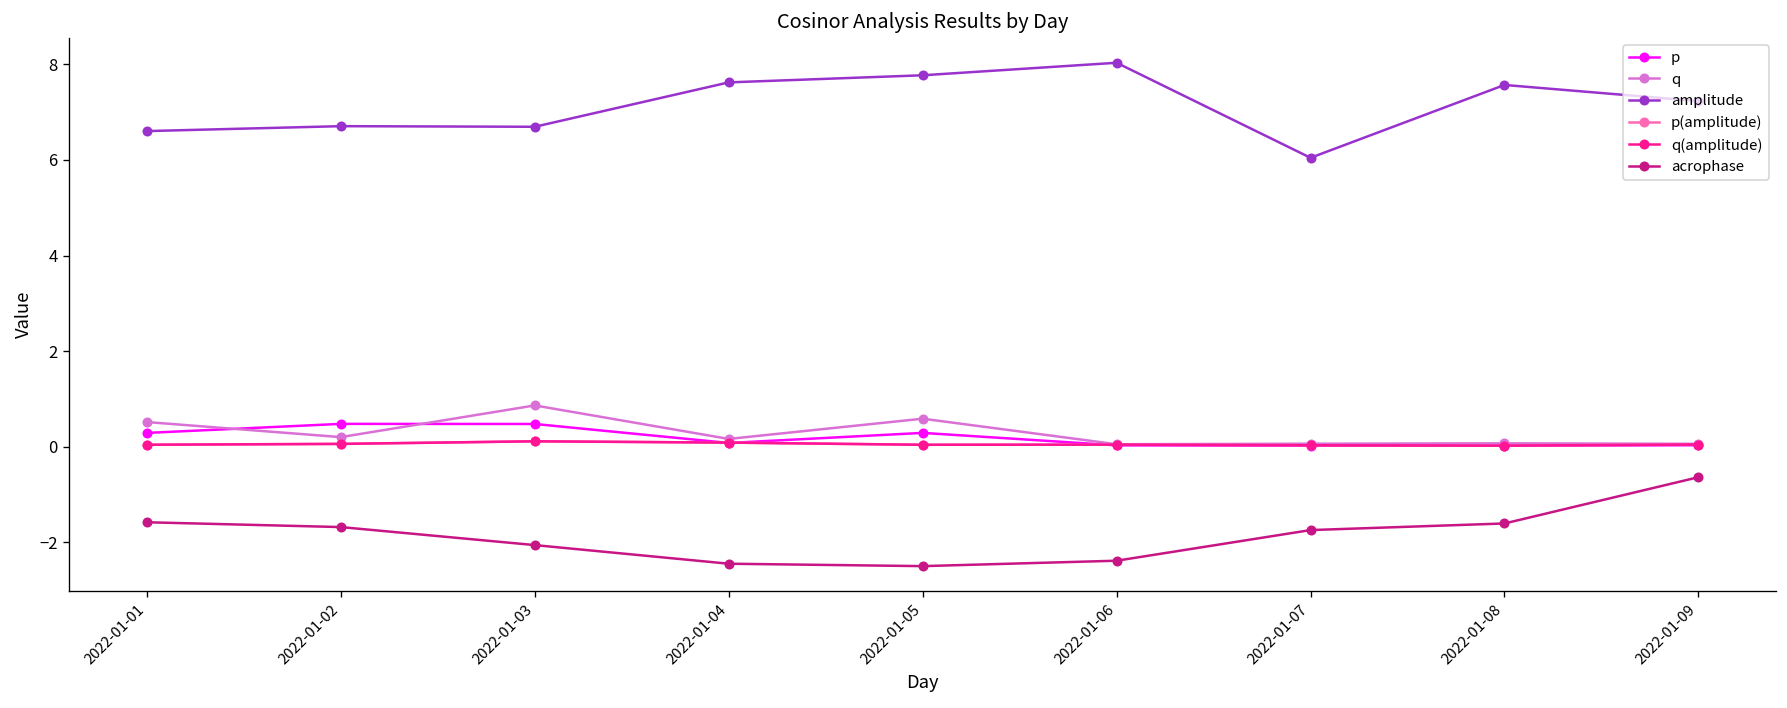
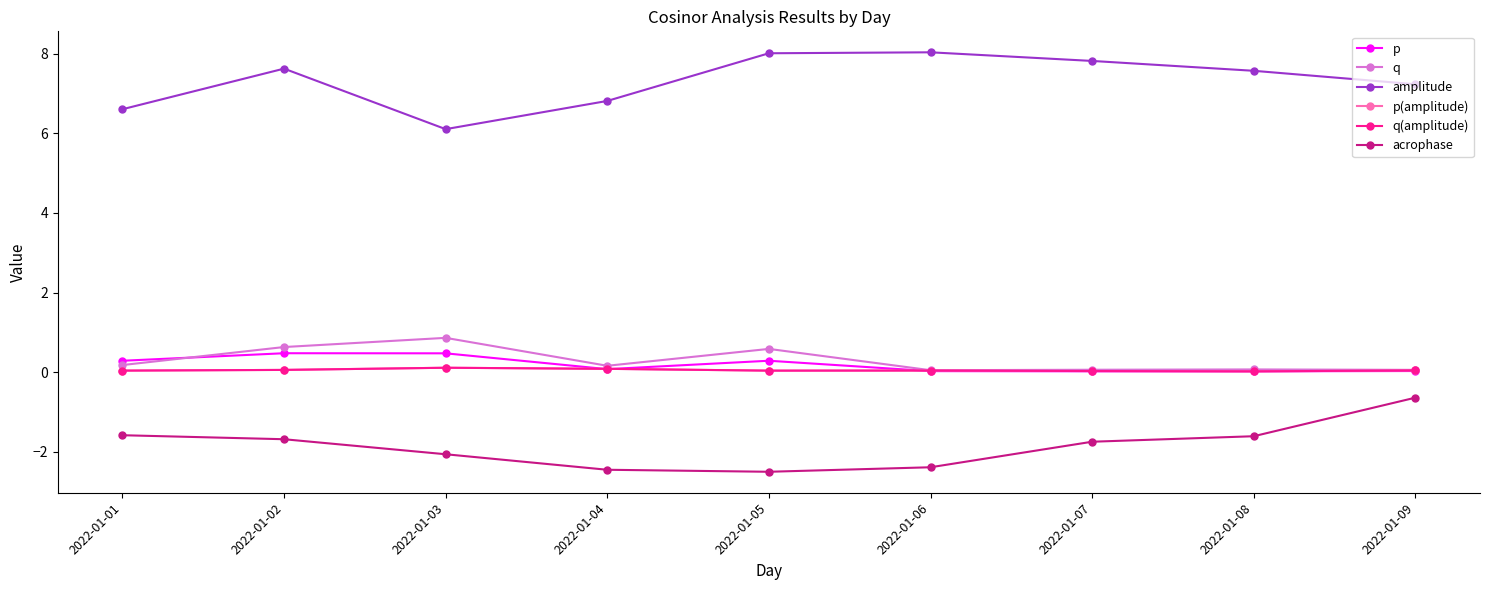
q, 2022-01-01: 0.5 -> 0.2
q, 2022-01-02: 0.2 -> 0.6
amplitude, 2022-01-02: 6.7 -> 7.6
amplitude, 2022-01-03: 6.7 -> 6.1
amplitude, 2022-01-04: 7.6 -> 6.8
amplitude, 2022-01-05: 7.8 -> 8.0
amplitude, 2022-01-07: 6.0 -> 7.8
